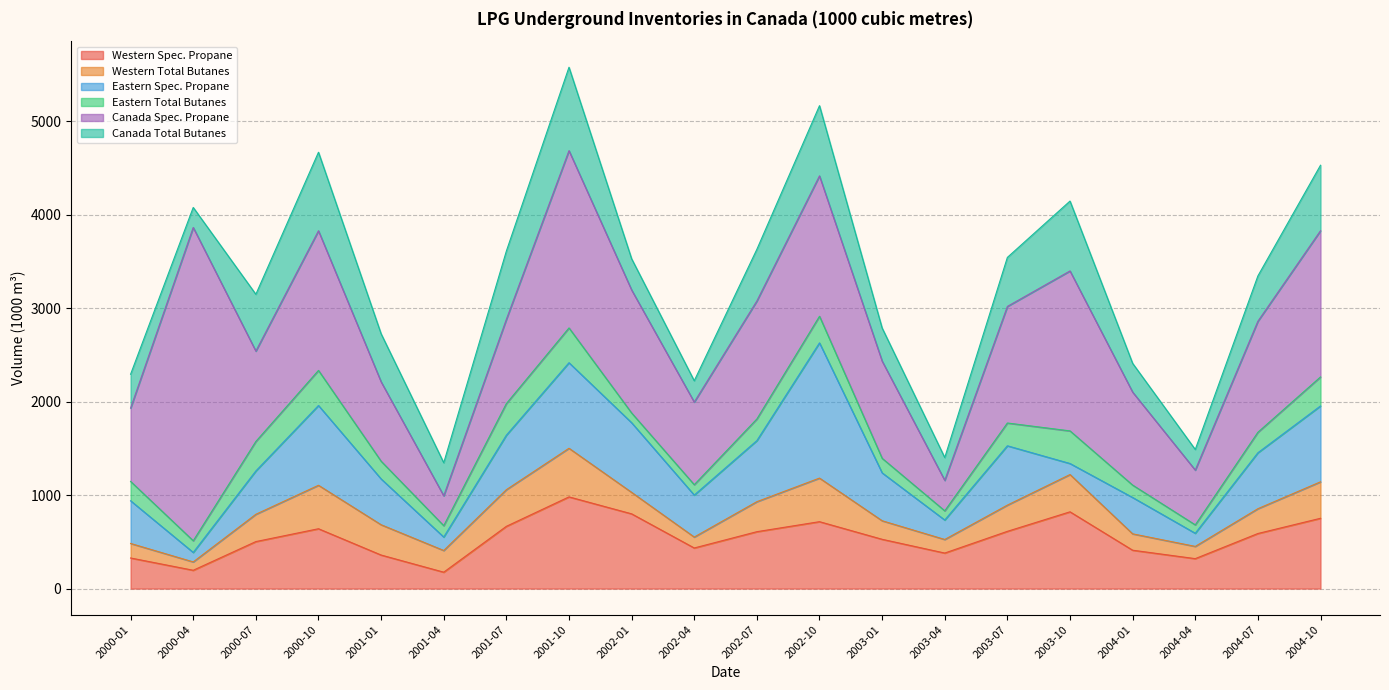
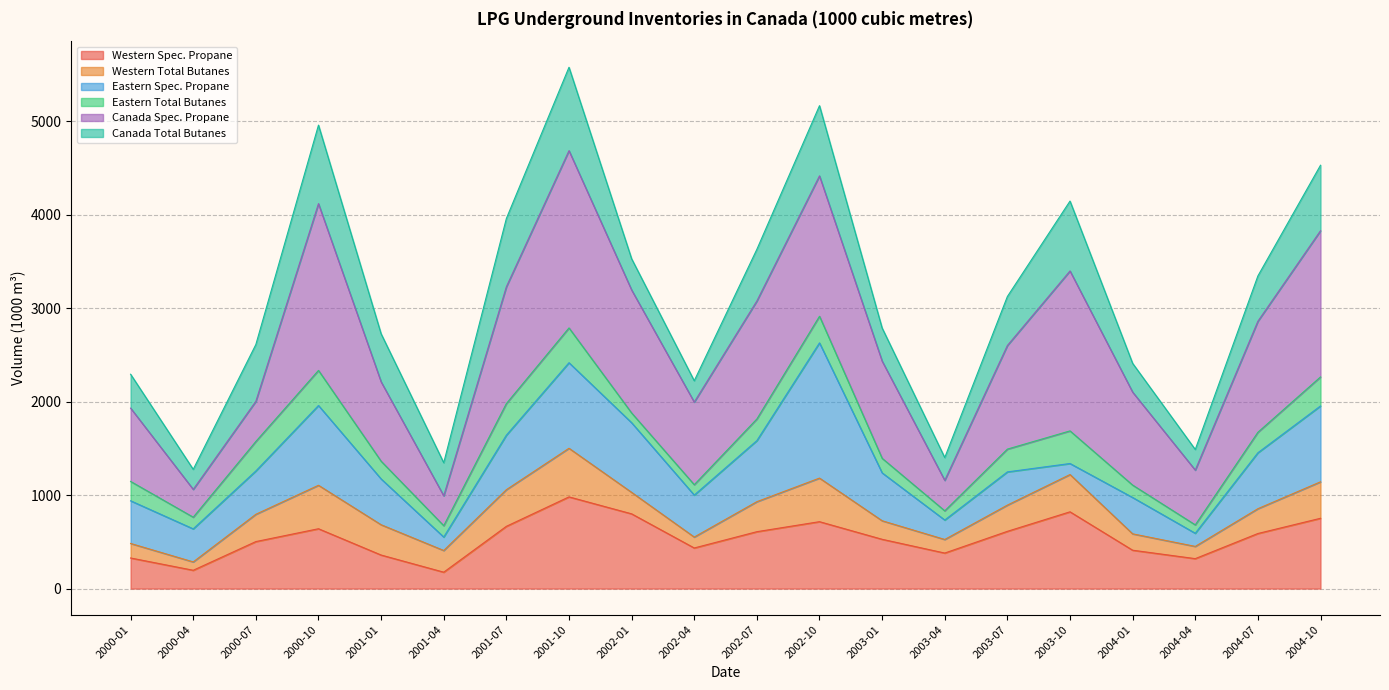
Eastern Spec. Propane, 2000-04: 100 -> 400
Canada Spec. Propane, 2000-04: 3400 -> 300
Canada Spec. Propane, 2000-07: 1000 -> 400
Canada Spec. Propane, 2000-10: 1500 -> 1800
Canada Spec. Propane, 2001-07: 900 -> 1200
Eastern Spec. Propane, 2003-07: 600 -> 400
Canada Spec. Propane, 2003-07: 1200 -> 1100
